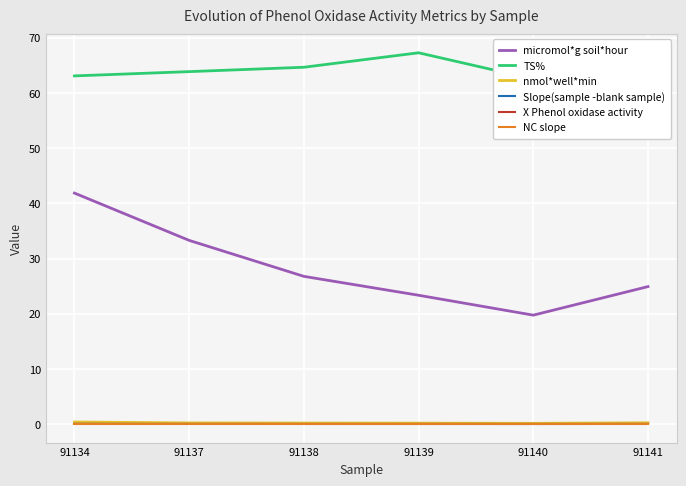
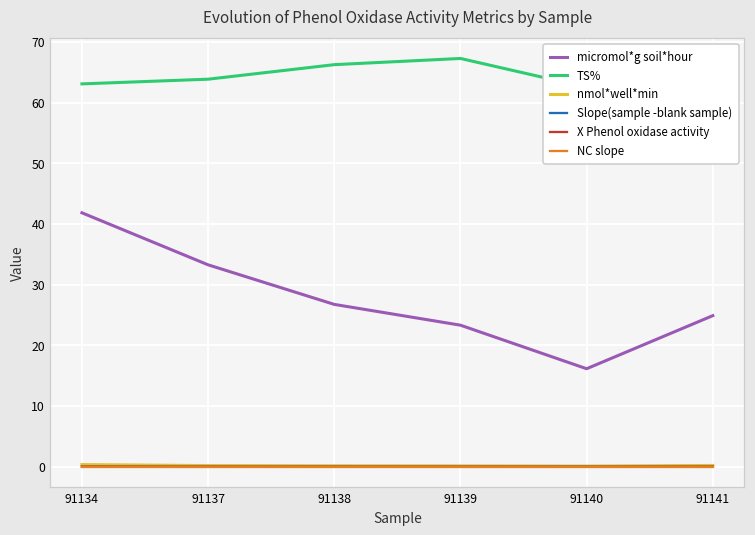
TS%, 91138: 65 -> 66
micromol*g soil*hour, 91140: 20 -> 16
